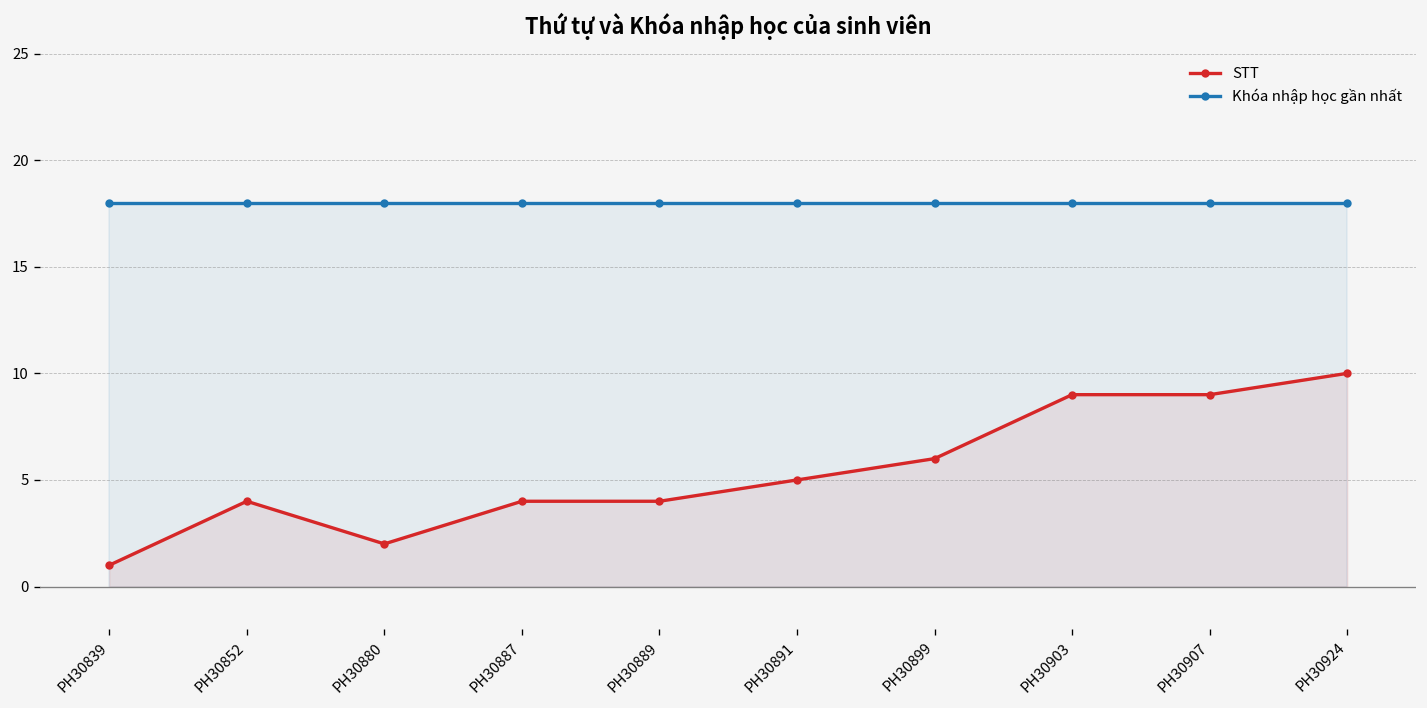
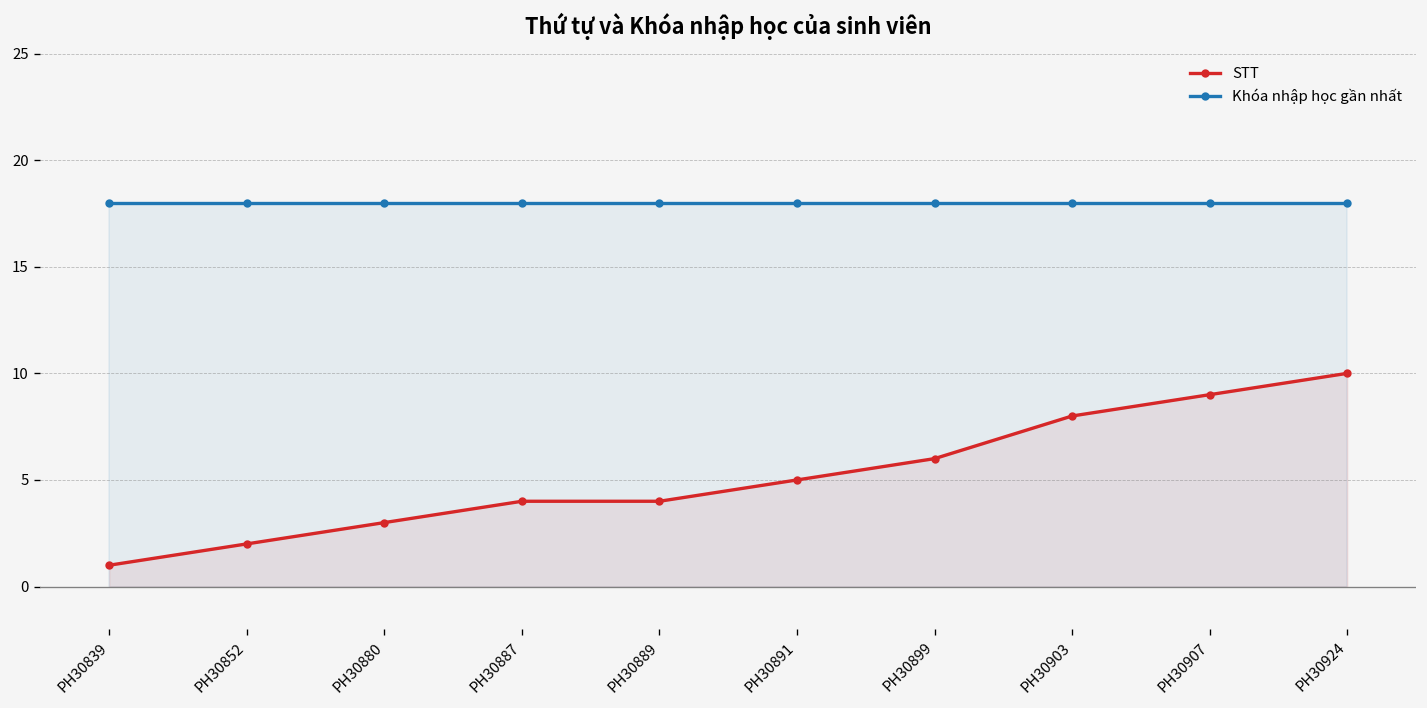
STT, PH30852: 4 -> 2
STT, PH30880: 2 -> 3
STT, PH30903: 9 -> 8
